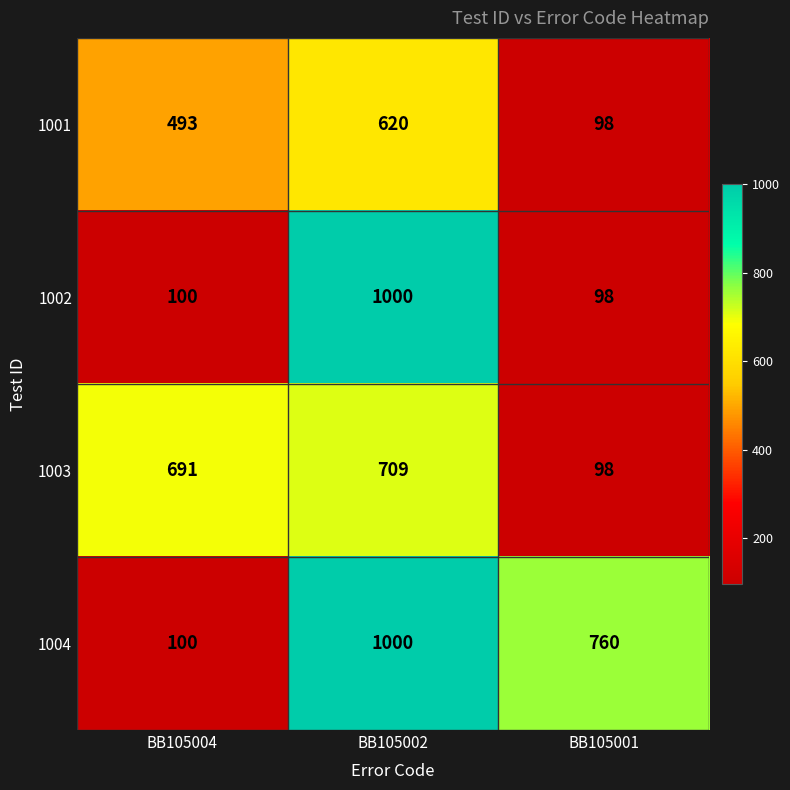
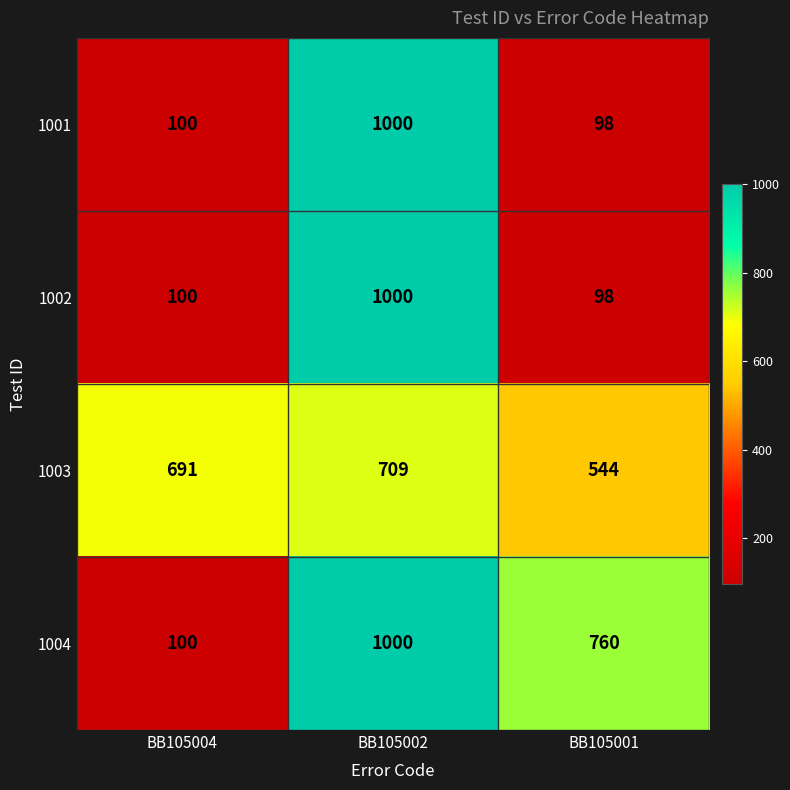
1001, BB105004: 493 -> 100
1001, BB105002: 620 -> 1000
1003, BB105001: 98 -> 544
